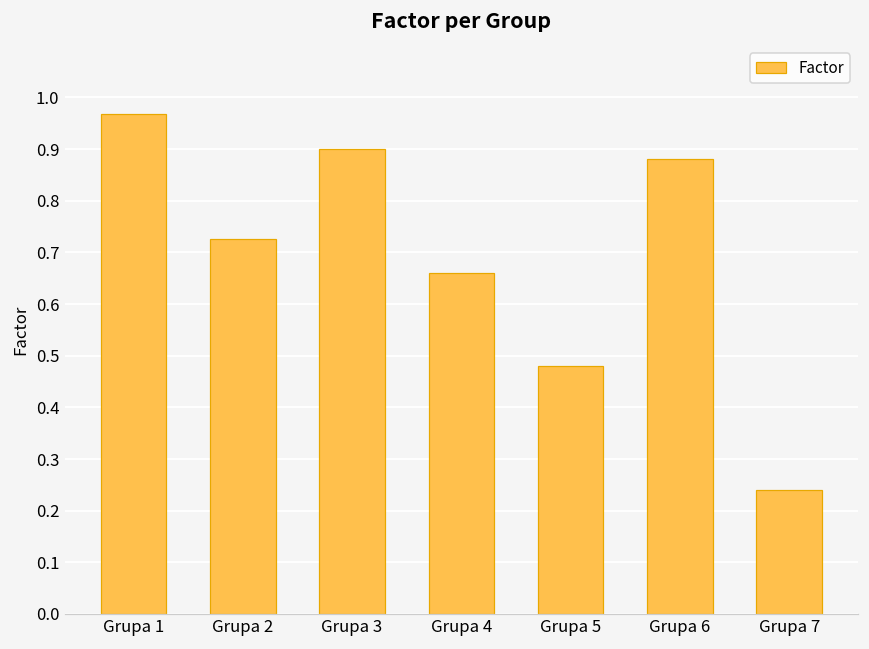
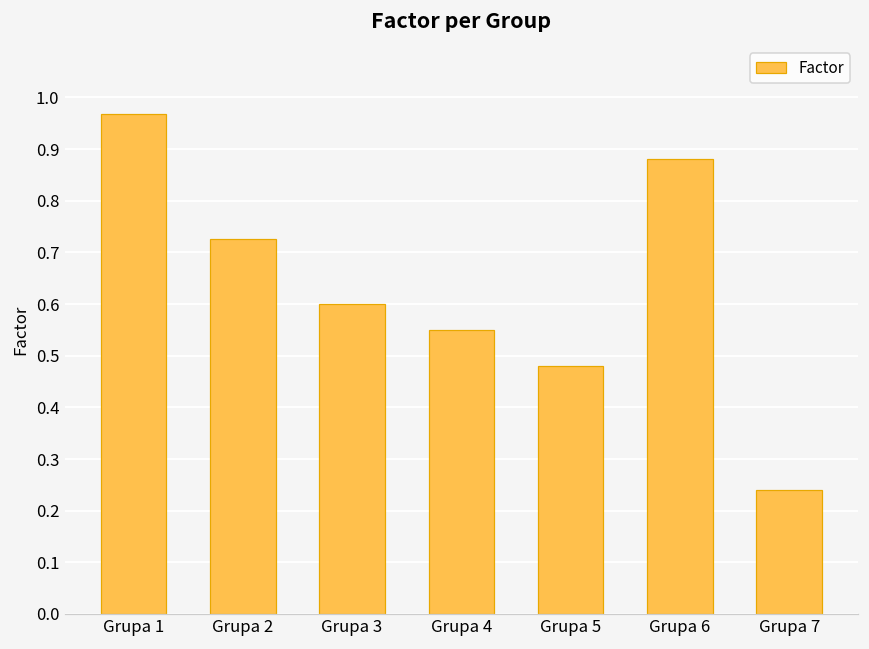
Grupa 3: 0.9 -> 0.6
Grupa 4: 0.66 -> 0.55
